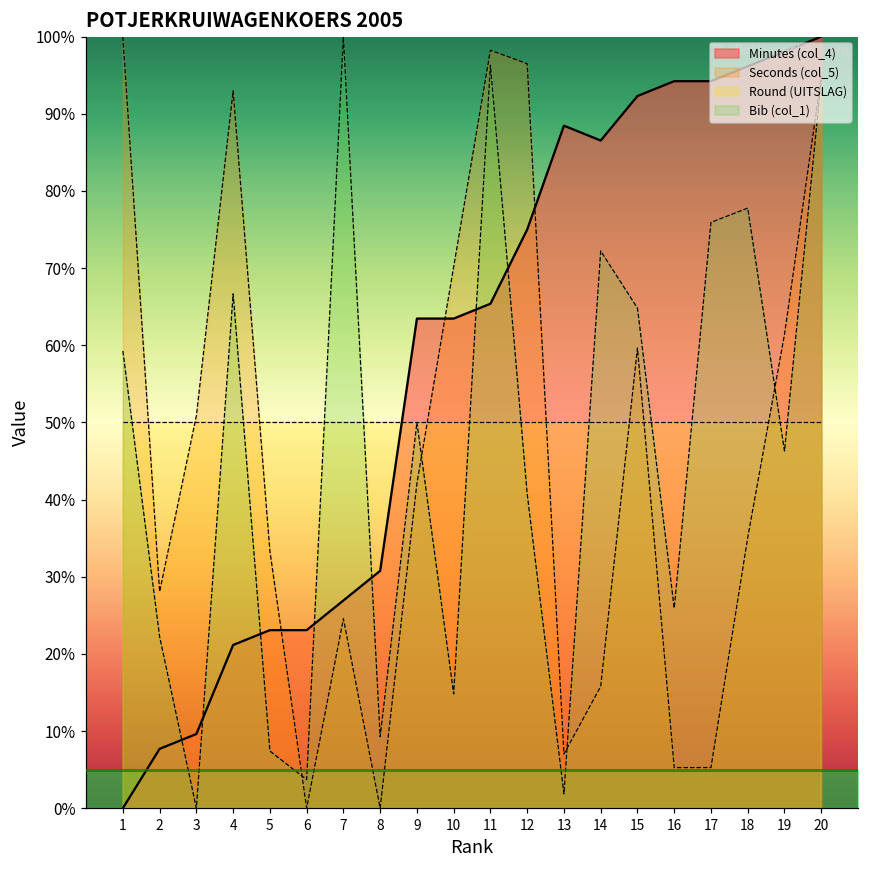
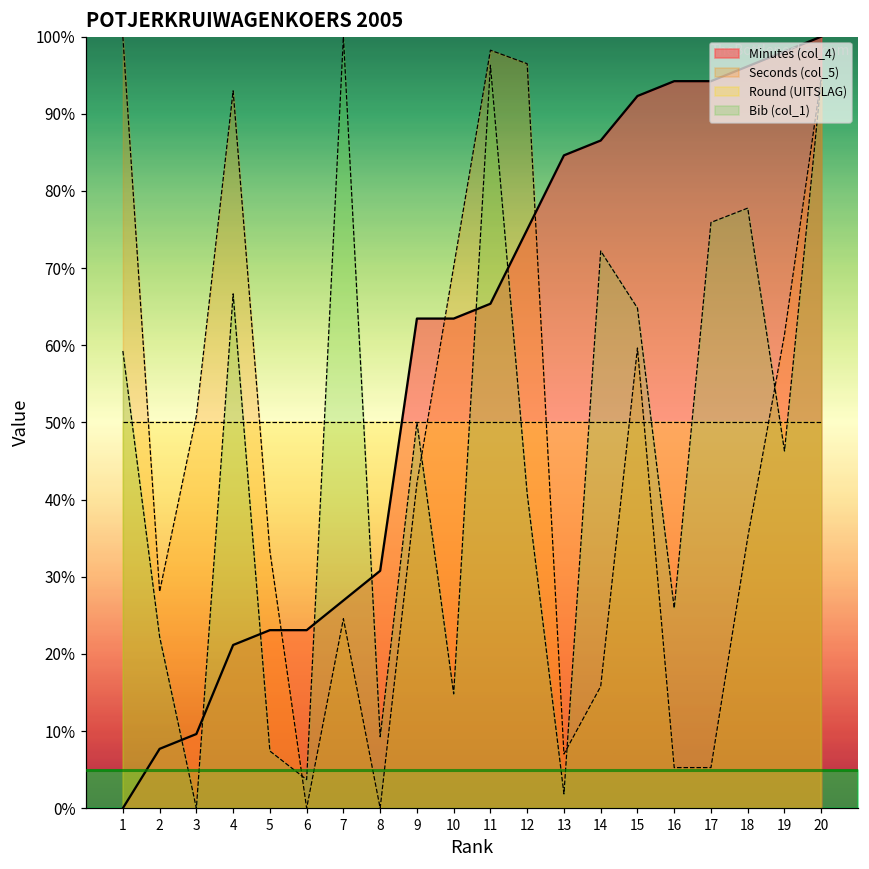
Minutes (col_4), 13: 88% -> 85%
